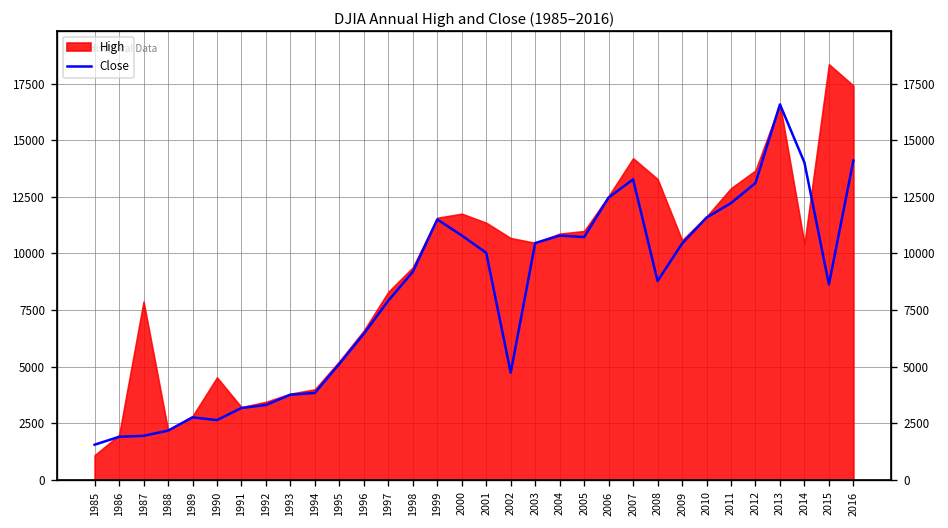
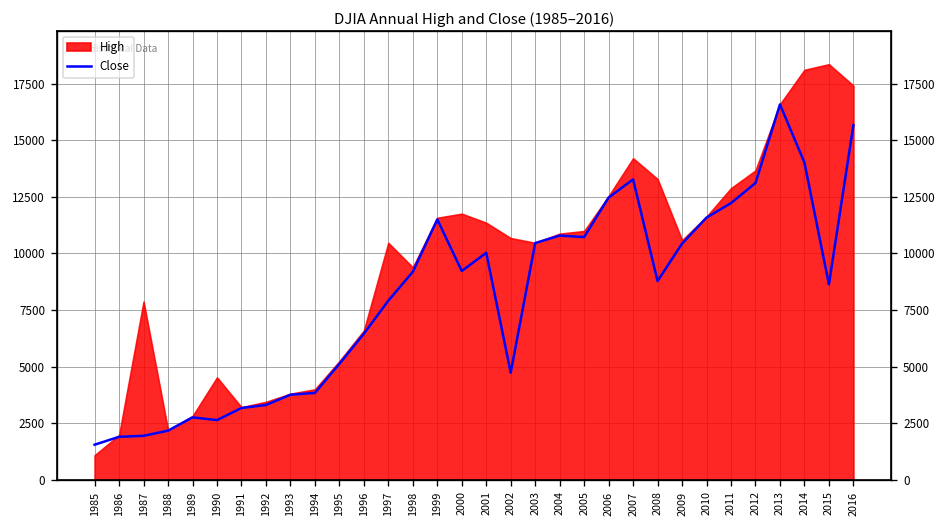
High, 1997: 8300 -> 10500
Close, 2000: 10800 -> 9200
High, 2014: 10400 -> 18100
Close, 2016: 14100 -> 15700
